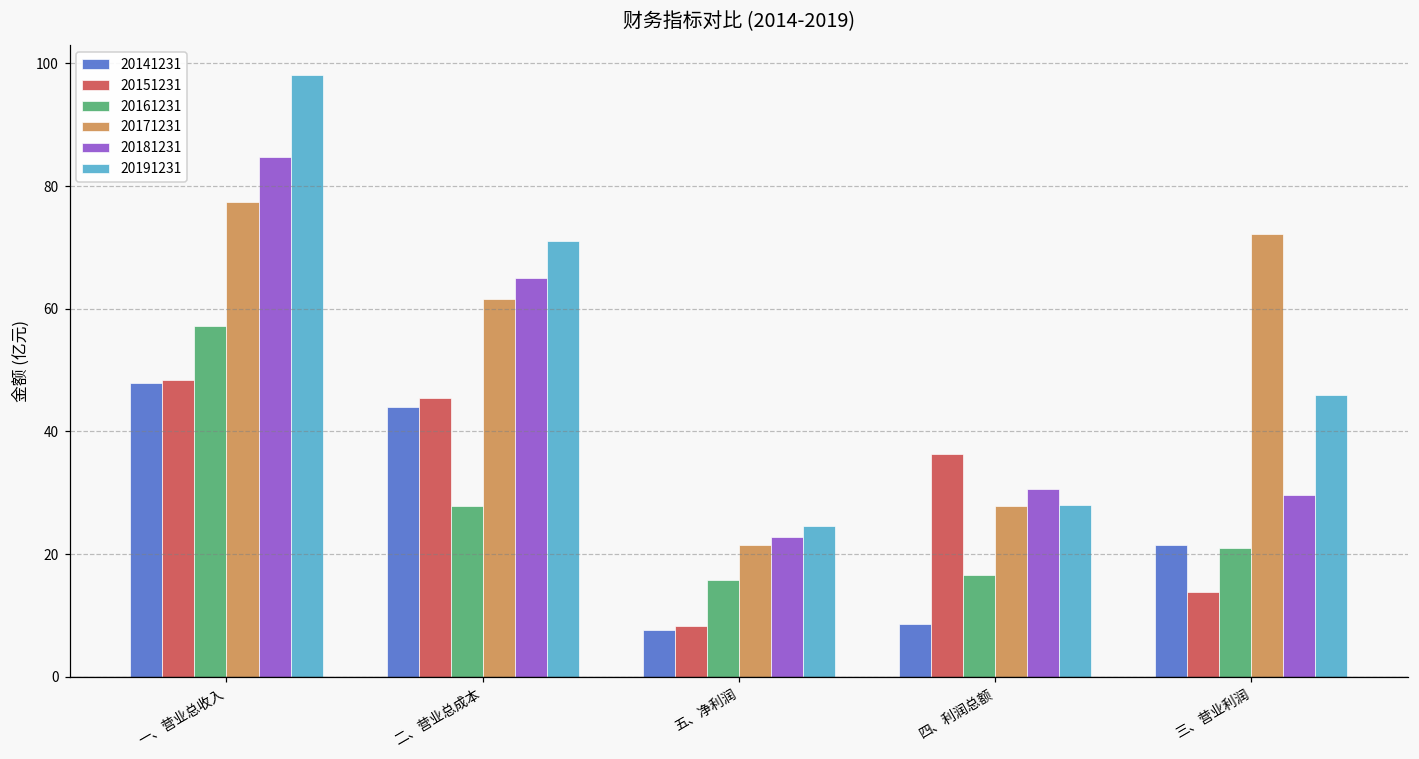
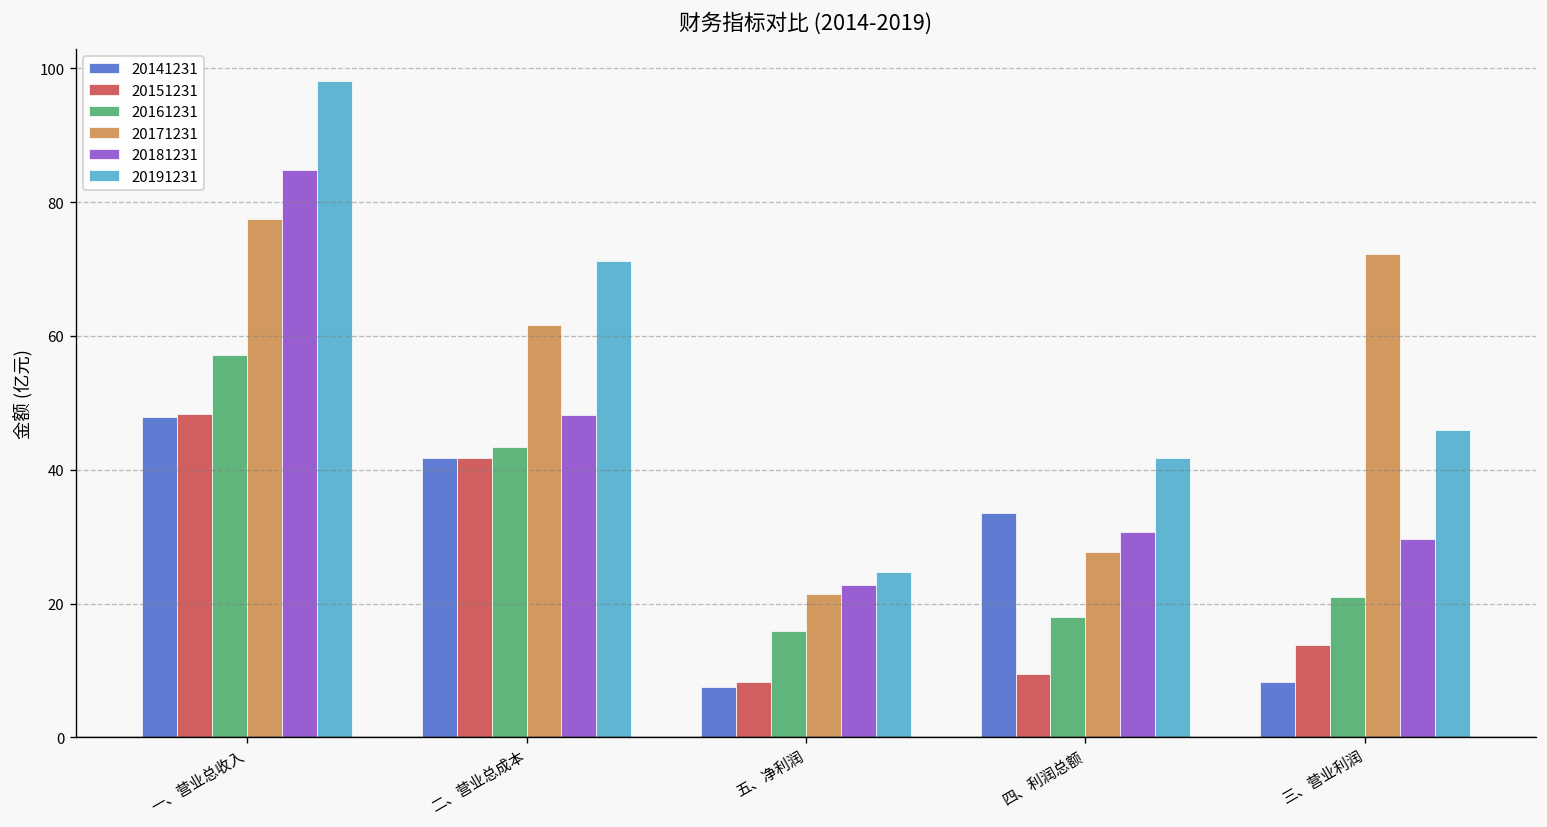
20141231, 二、营业总成本: 44 -> 42
20151231, 二、营业总成本: 45 -> 42
20161231, 二、营业总成本: 28 -> 43
20181231, 二、营业总成本: 65 -> 48
20141231, 四、利润总额: 9 -> 34
20151231, 四、利润总额: 36 -> 9
20161231, 四、利润总额: 17 -> 18
20191231, 四、利润总额: 28 -> 42
20141231, 三、营业利润: 21 -> 8
